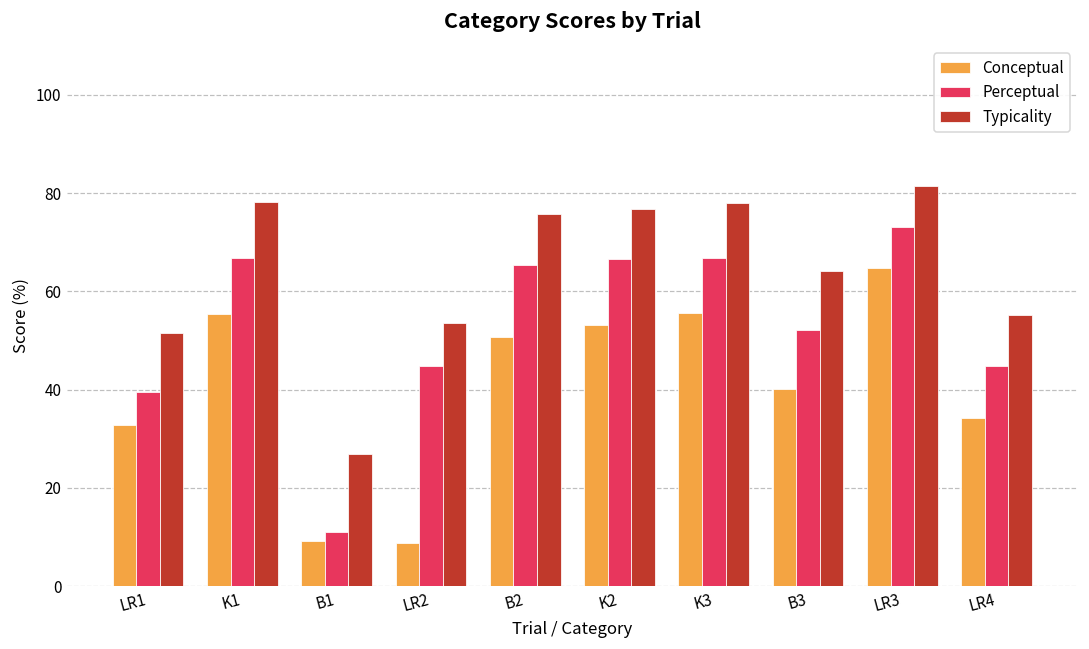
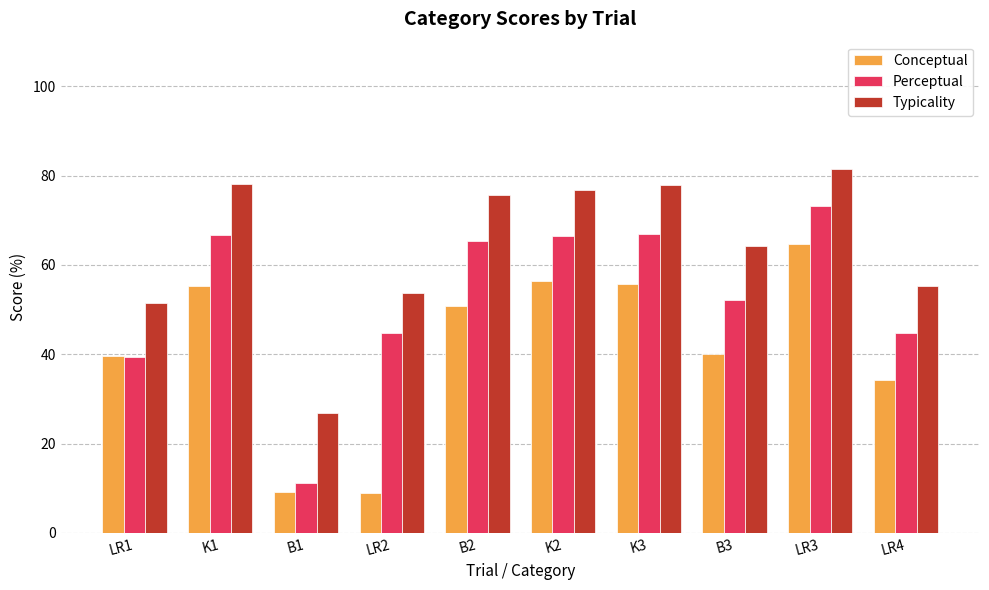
Conceptual, LR1: 33 -> 40
Conceptual, K2: 53 -> 56
